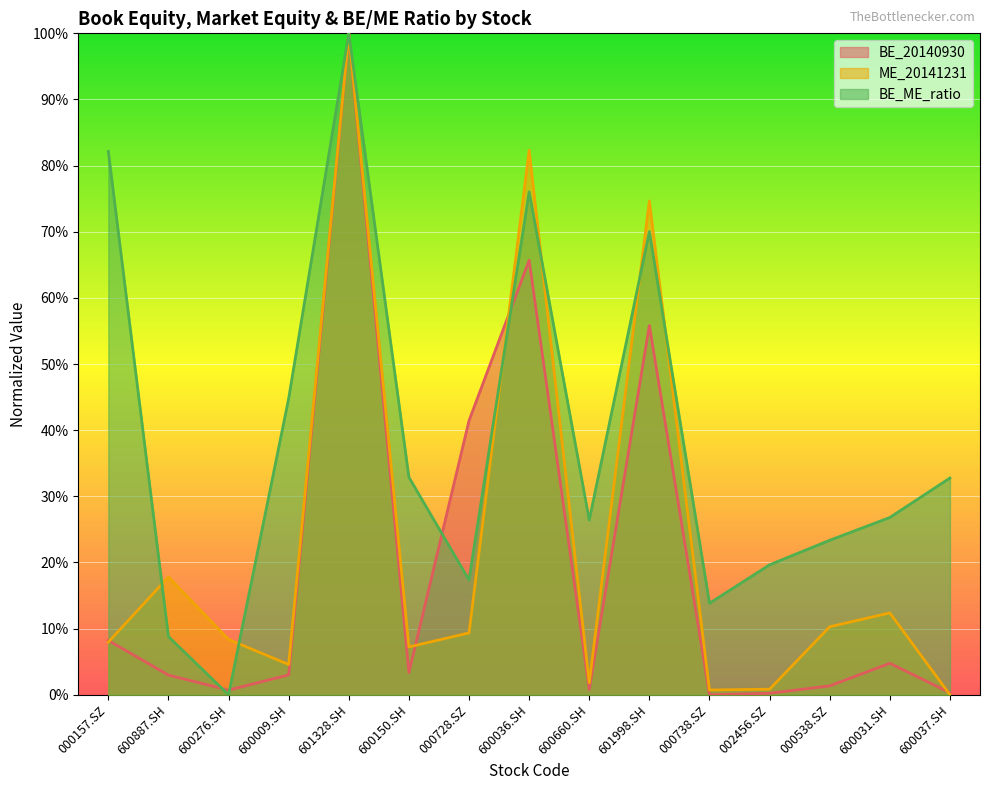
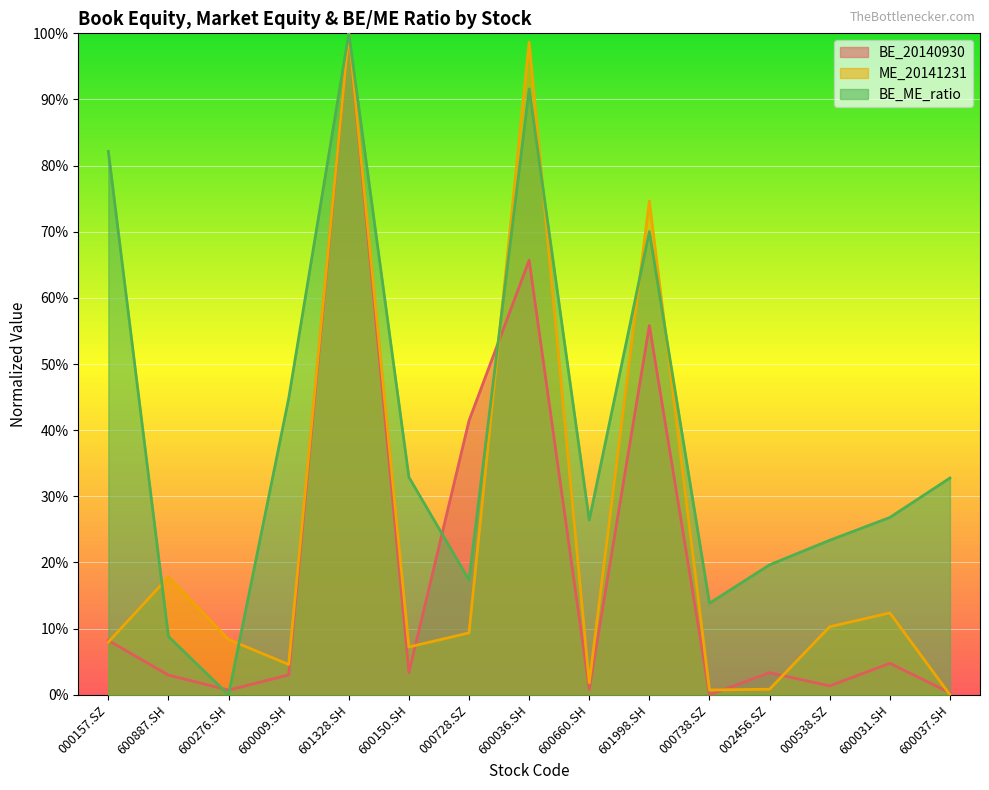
ME_20141231, 600036.SH: 82% -> 99%
BE_ME_ratio, 600036.SH: 76% -> 92%
BE_20140930, 002456.SZ: 0% -> 3%
